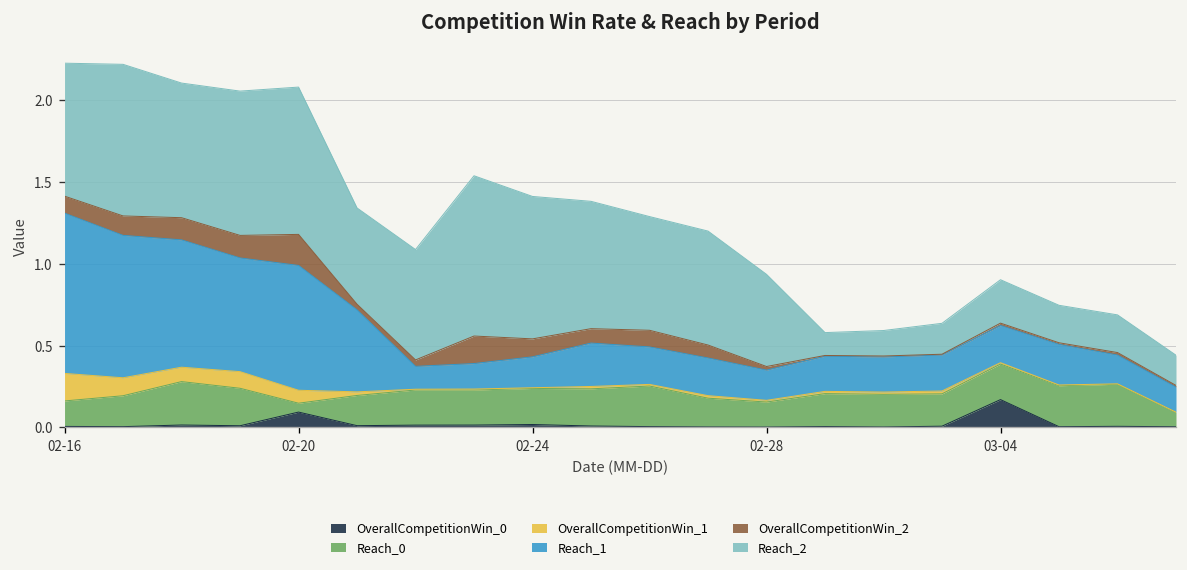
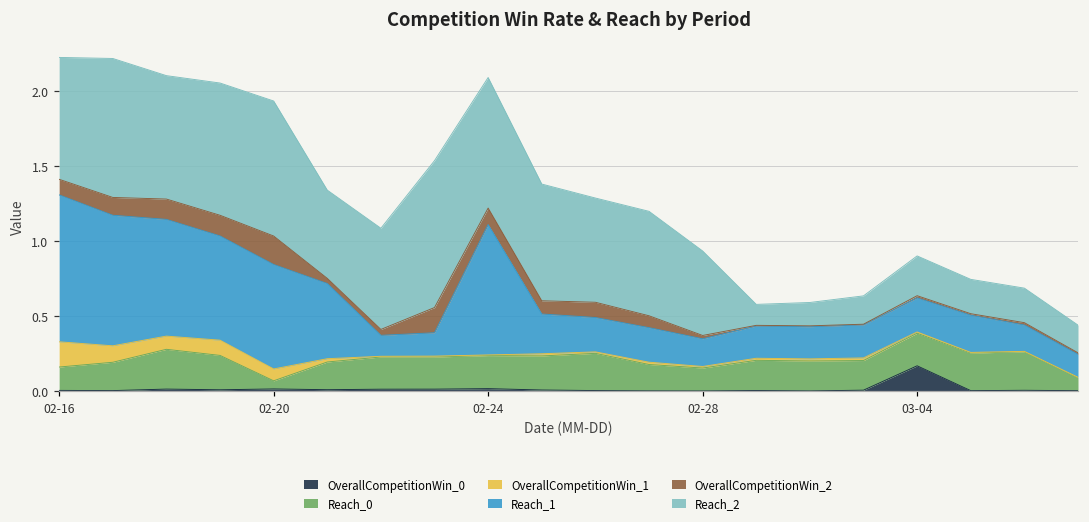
OverallCompetitionWin_0, 02-20: 0.09 -> 0.02
Reach_1, 02-20: 0.76 -> 0.70
Reach_1, 02-24: 0.19 -> 0.87
